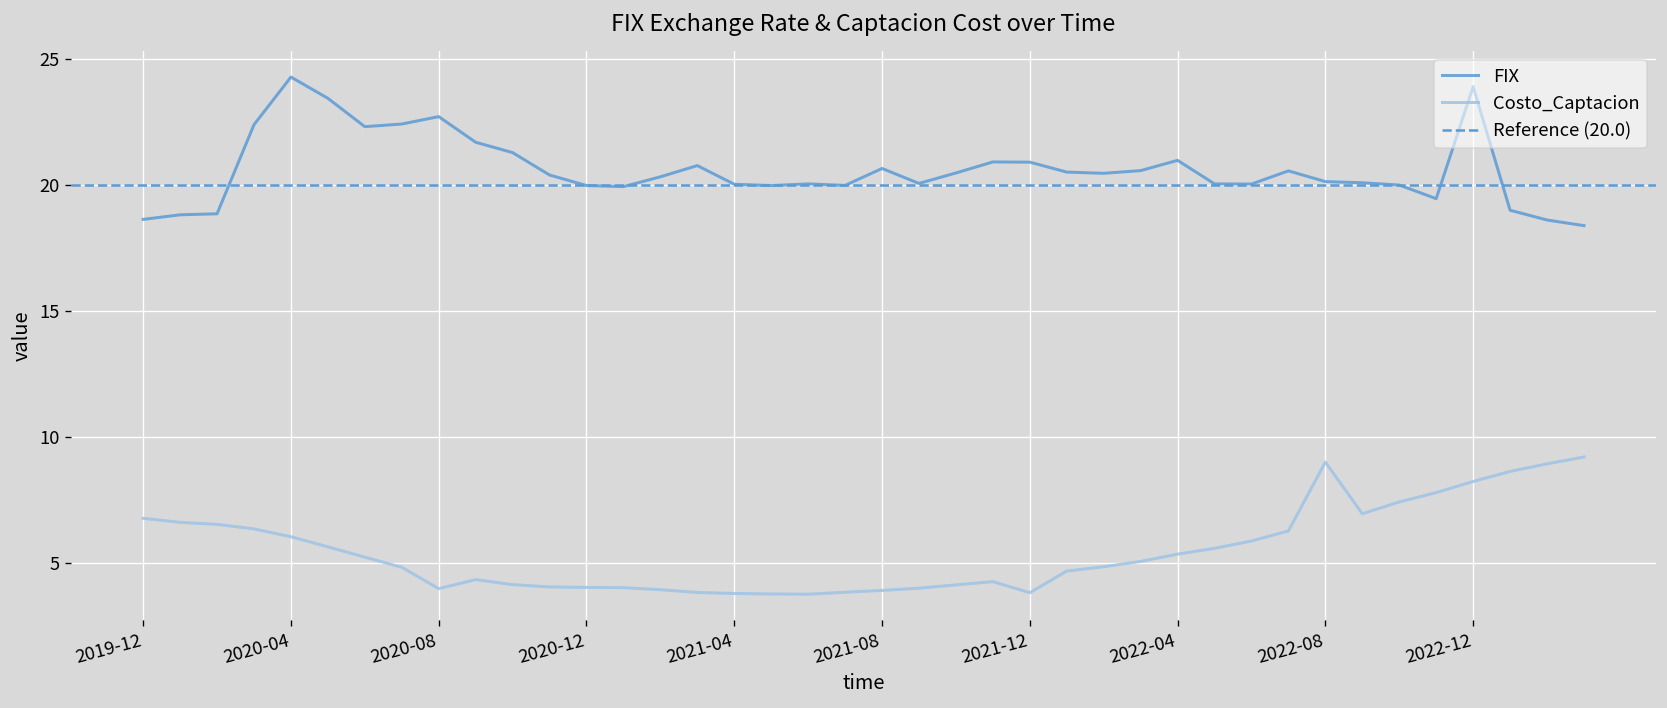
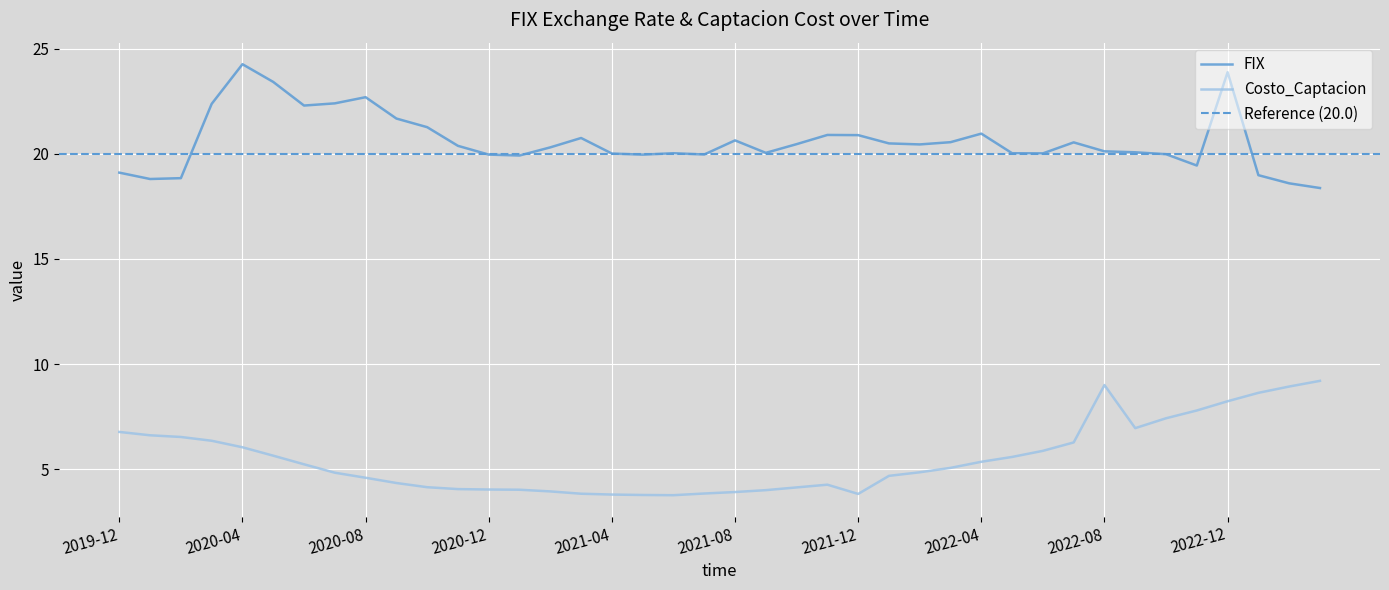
FIX, 2019-12: 18.6 -> 19.1
Costo_Captacion, 2020-08: 4.0 -> 4.6
